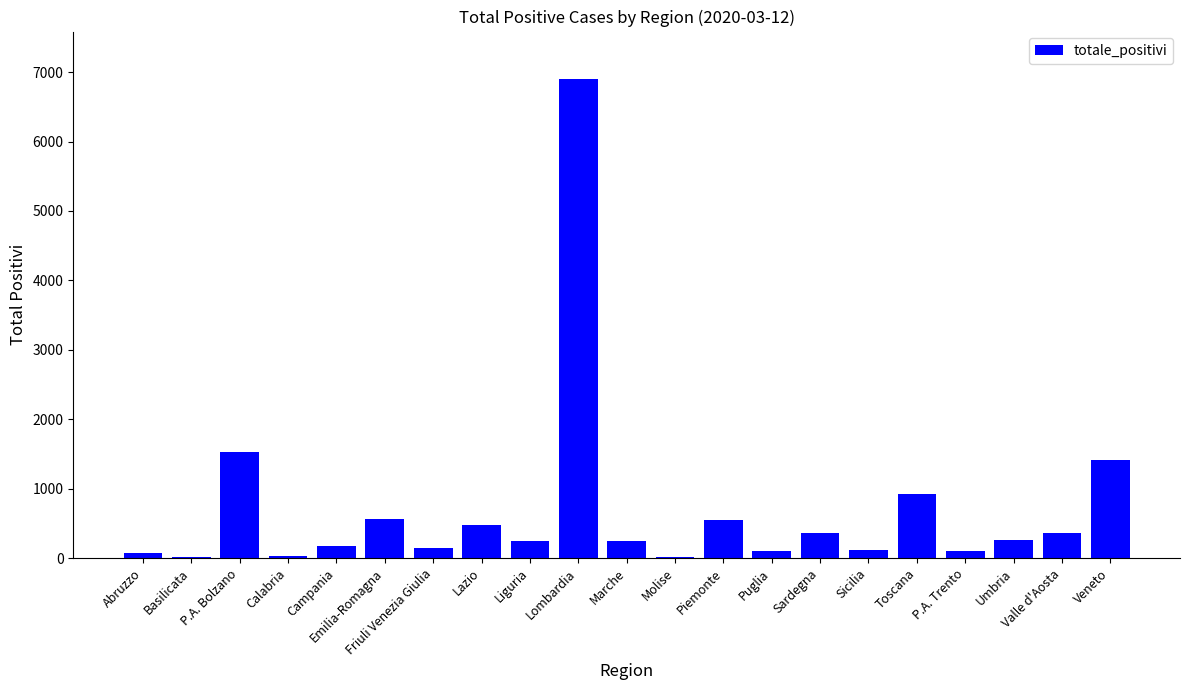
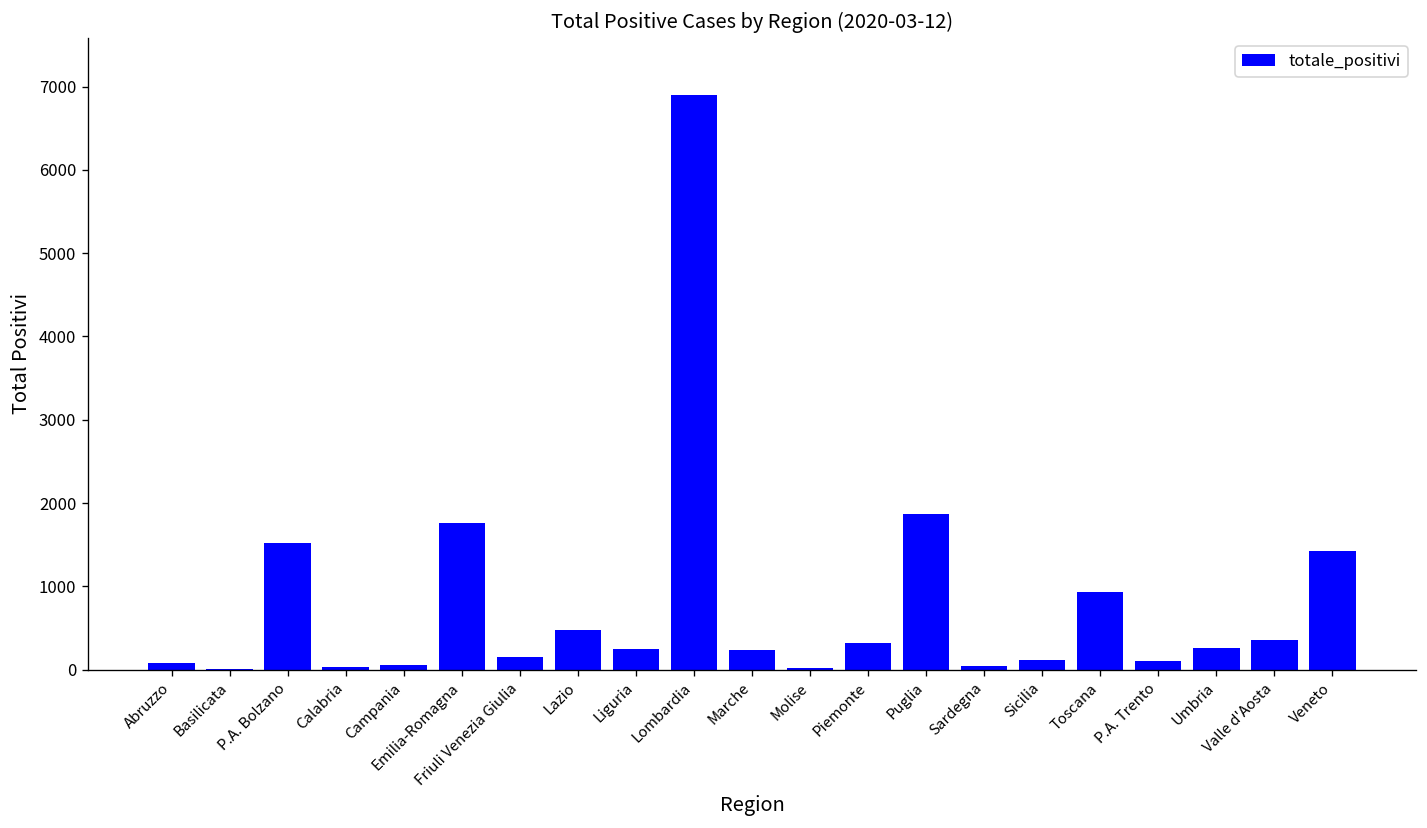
Campania: 200 -> 100
Emilia-Romagna: 600 -> 1800
Piemonte: 600 -> 300
Puglia: 100 -> 1900
Sardegna: 400 -> 0
